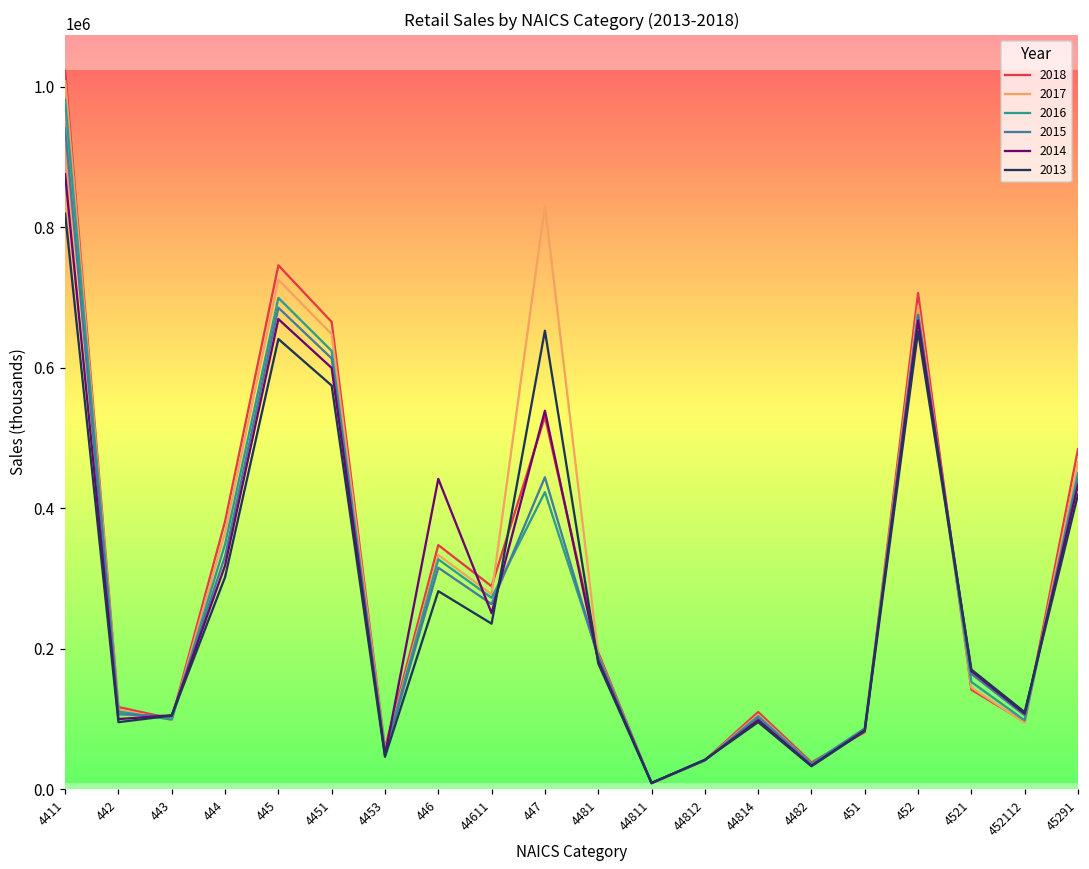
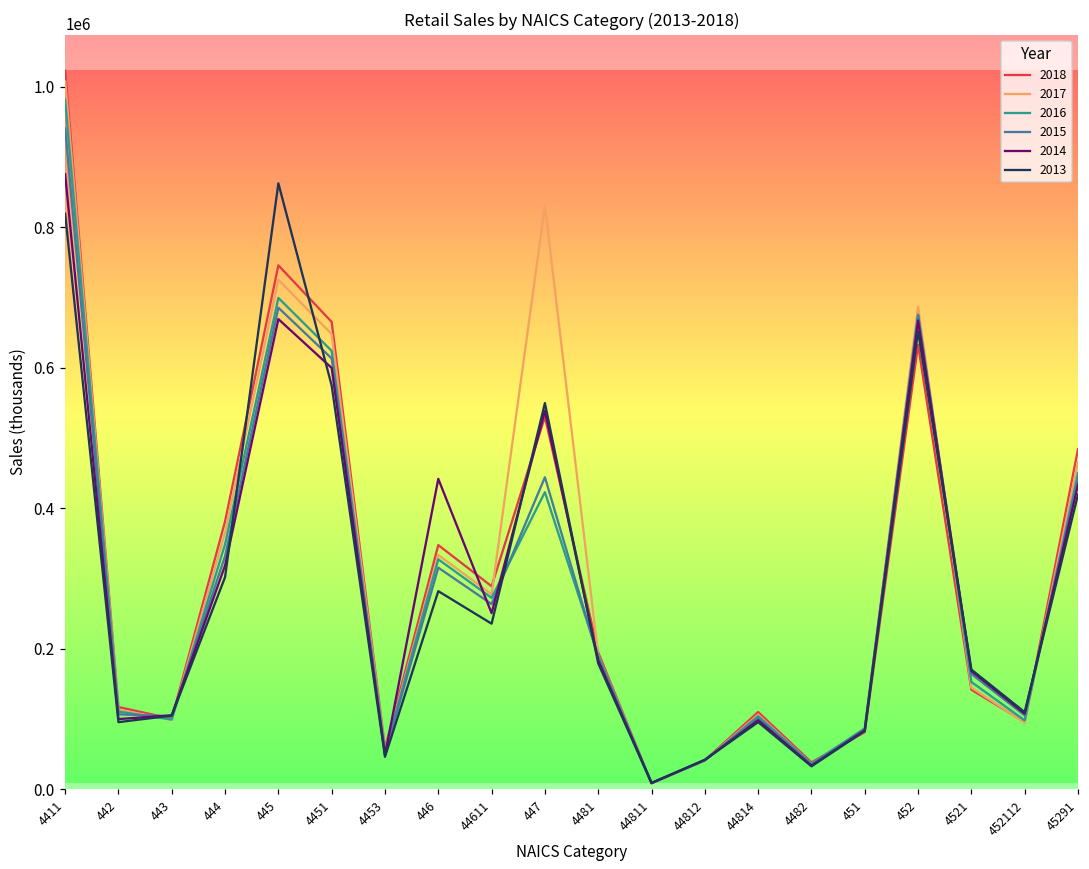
2013, 445: 640000 -> 860000
2013, 447: 650000 -> 550000
2018, 452: 710000 -> 630000
